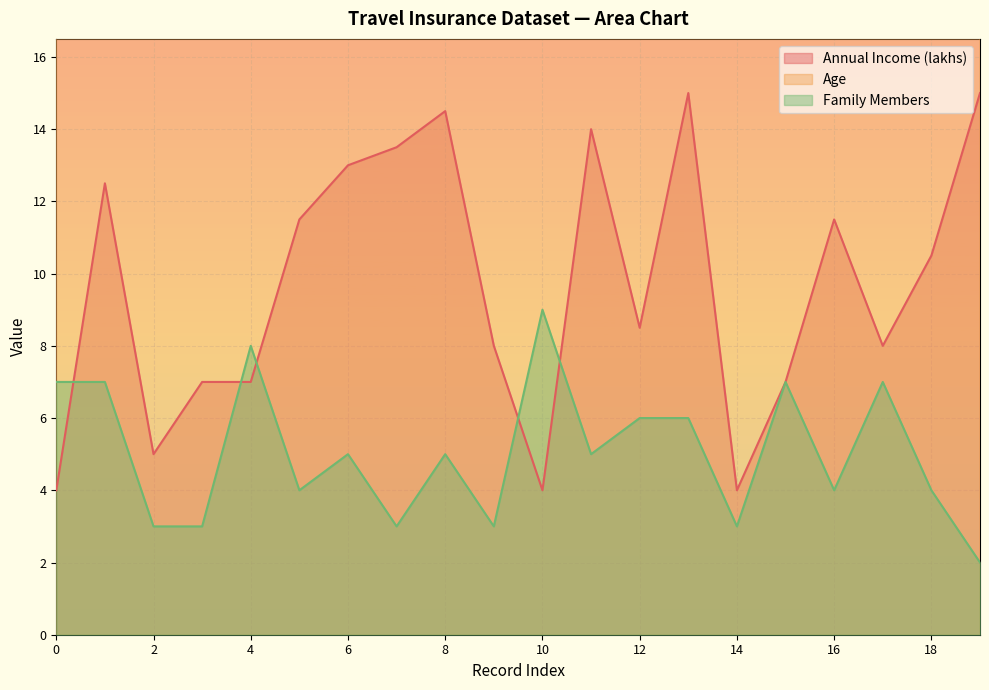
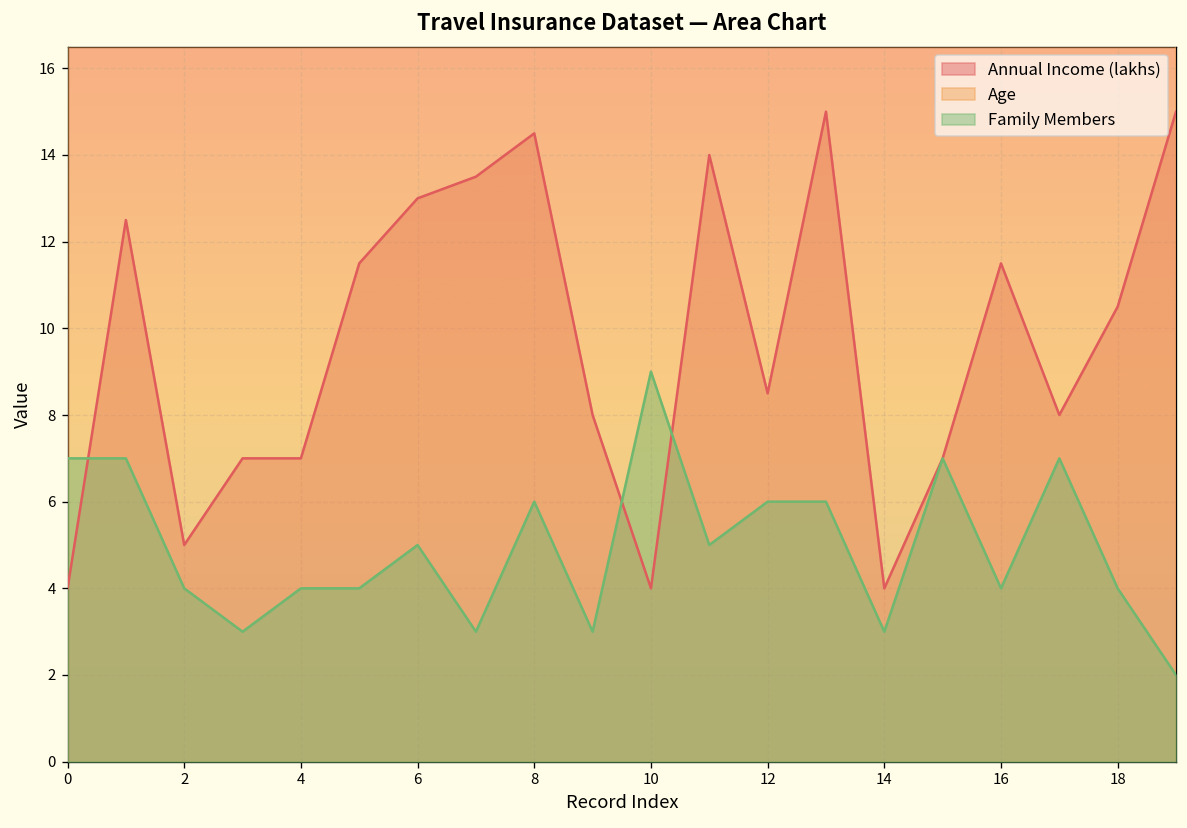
Family Members, 2: 3 -> 4
Family Members, 4: 8 -> 4
Family Members, 8: 5 -> 6
